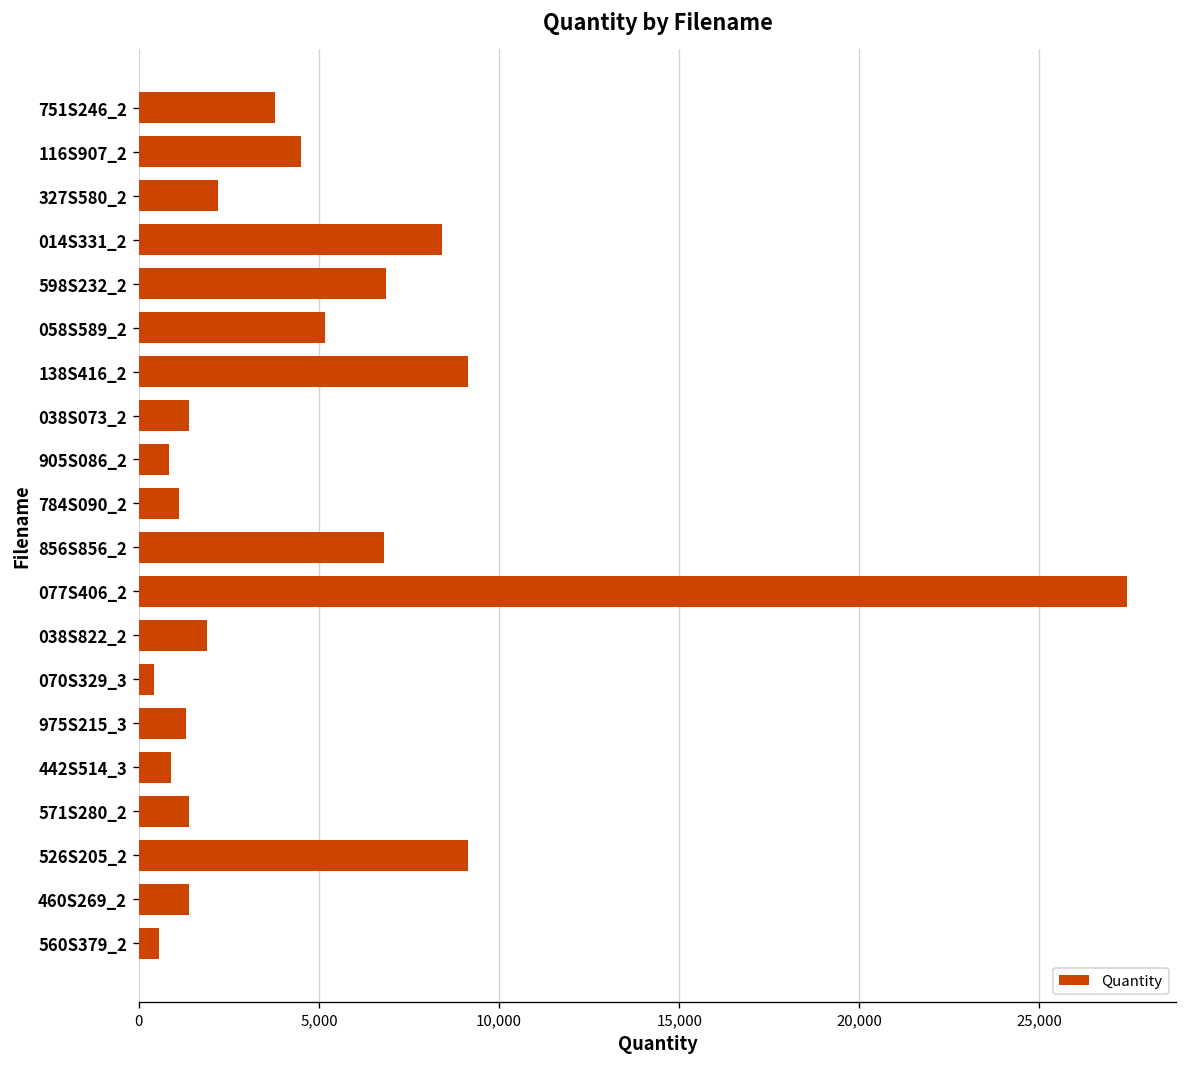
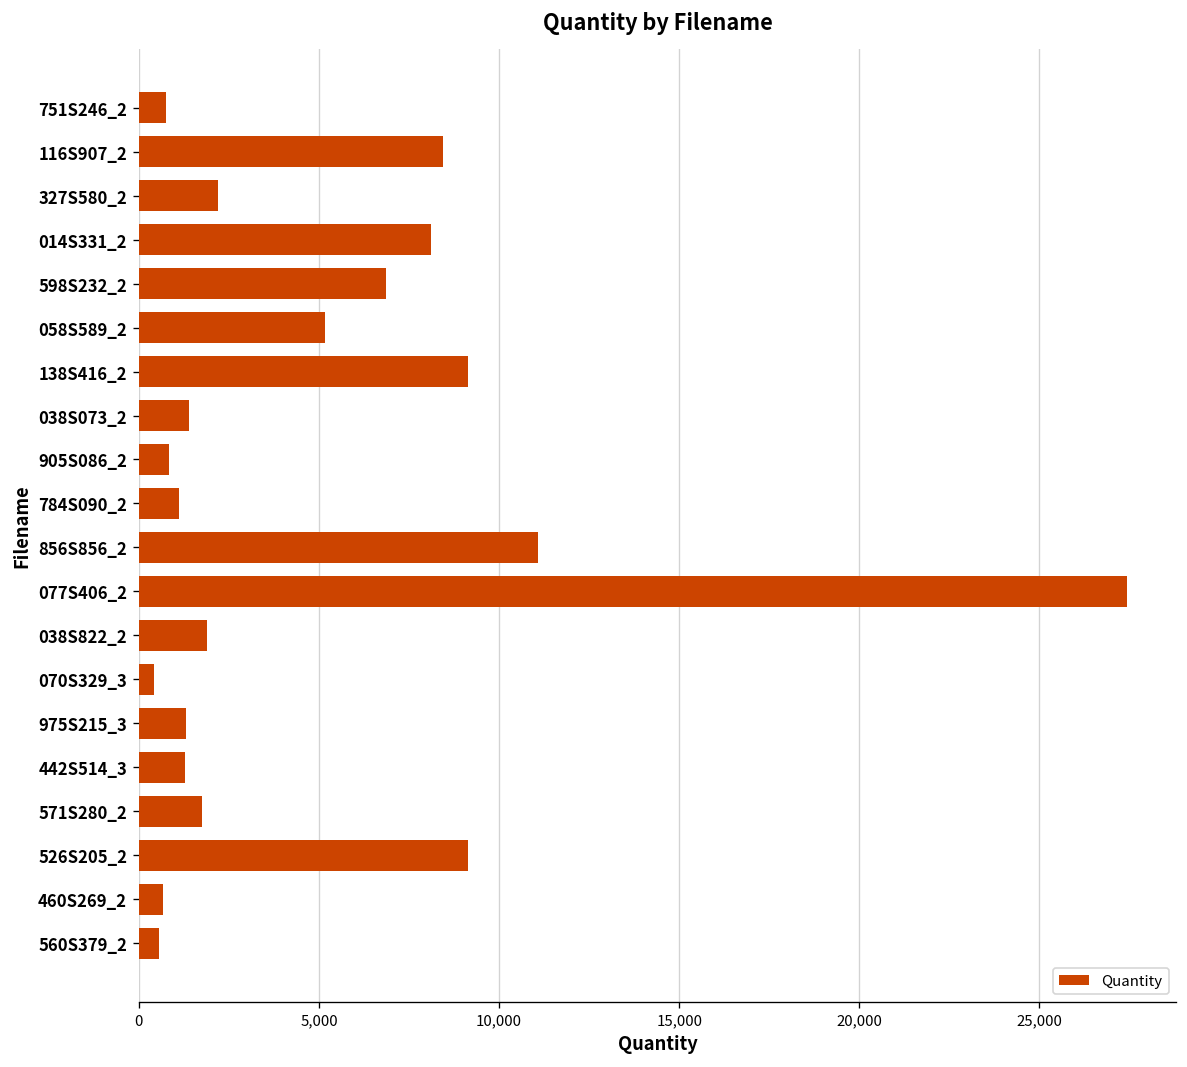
751S246_2: 3,800 -> 800
116S907_2: 4,500 -> 8,500
014S331_2: 8,400 -> 8,100
856S856_2: 6,800 -> 11,100
442S514_3: 900 -> 1,300
571S280_2: 1,400 -> 1,800
460S269_2: 1,400 -> 700
